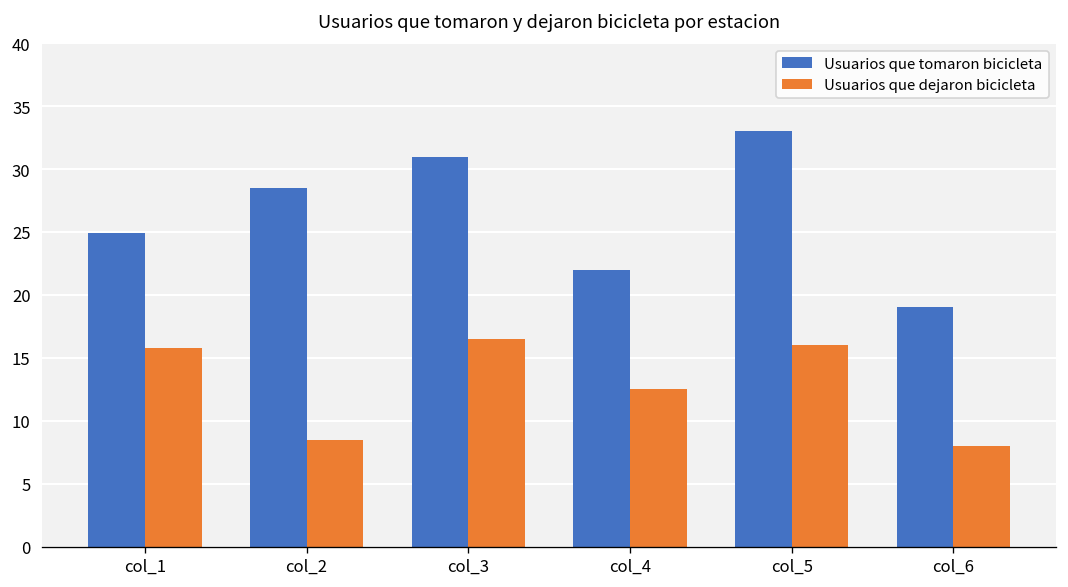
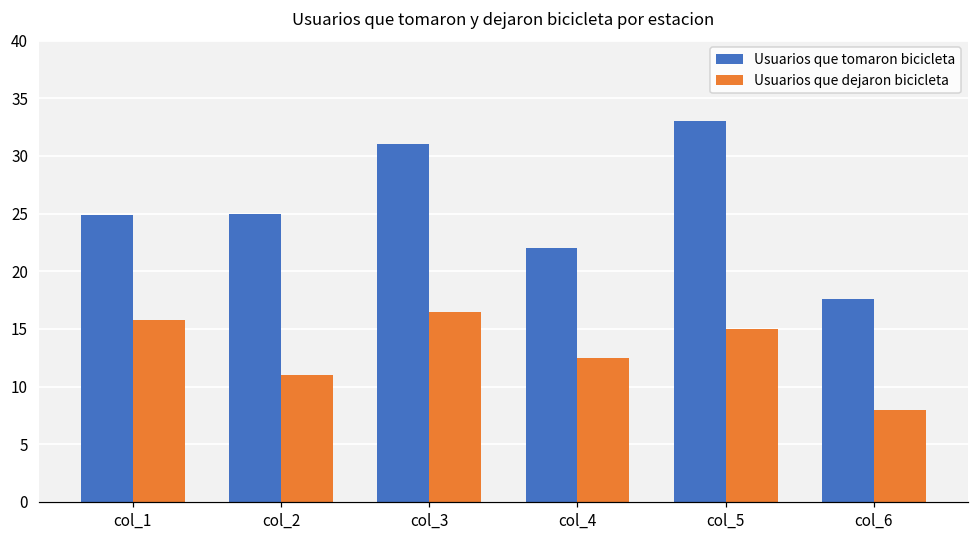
Usuarios que tomaron bicicleta, col_2: 28.5 -> 25.0
Usuarios que dejaron bicicleta, col_2: 8.5 -> 11.0
Usuarios que dejaron bicicleta, col_5: 16 -> 15
Usuarios que tomaron bicicleta, col_6: 19.0 -> 17.6
